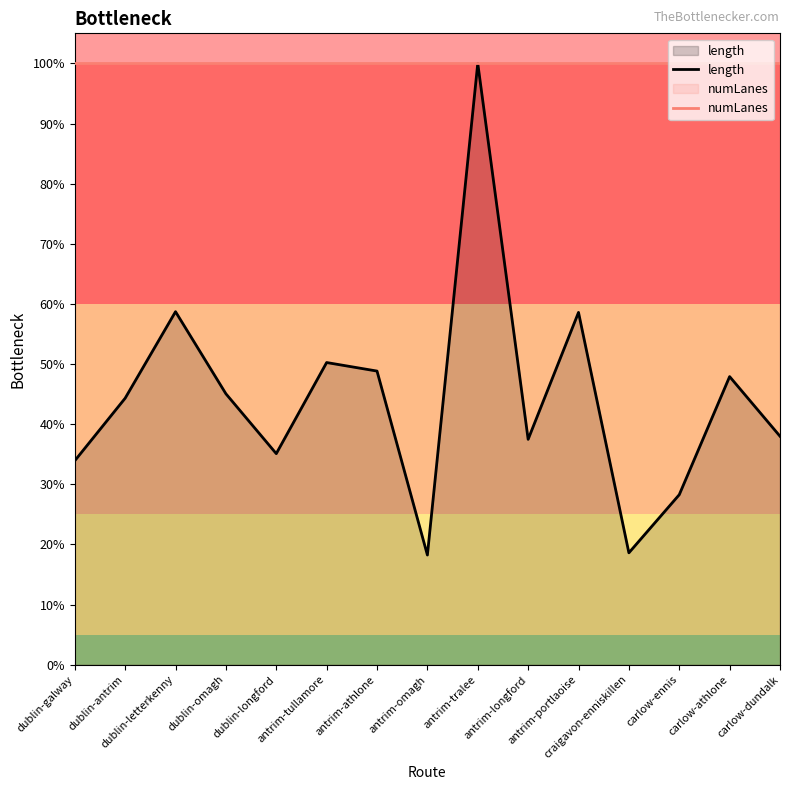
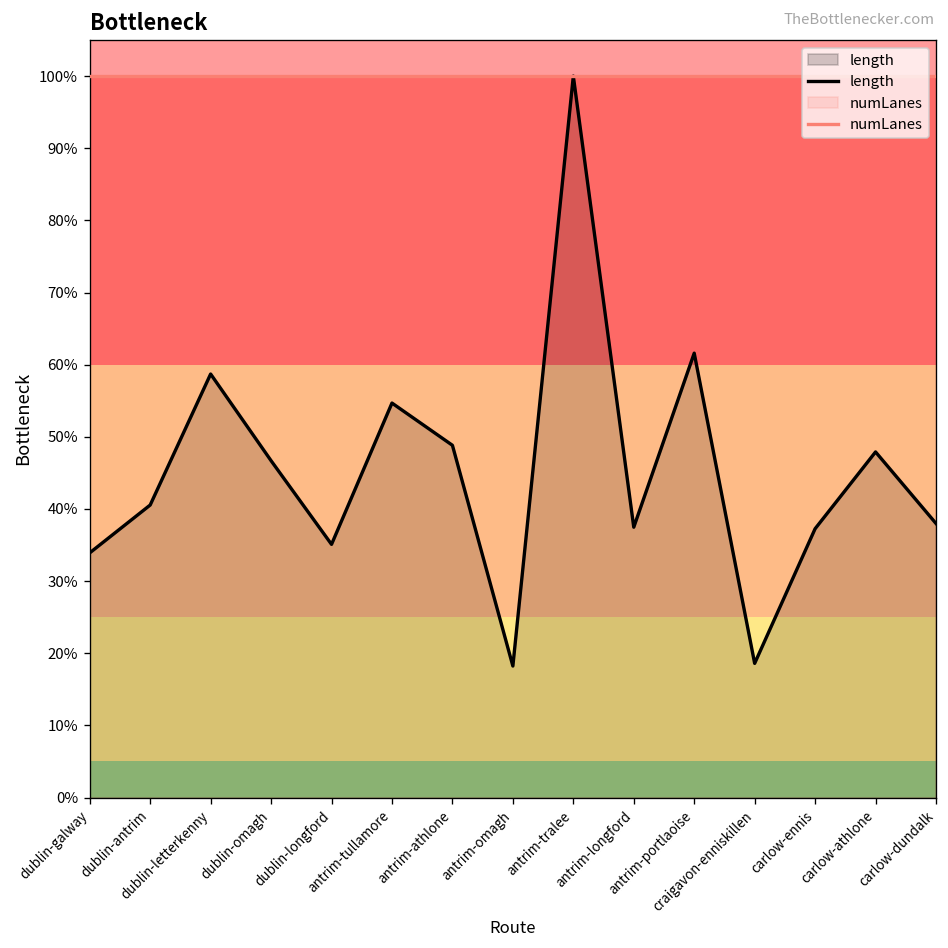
length, dublin-antrim: 44% -> 41%
length, dublin-omagh: 45% -> 47%
length, antrim-tullamore: 50% -> 55%
length, antrim-portlaoise: 59% -> 62%
length, carlow-ennis: 28% -> 37%
